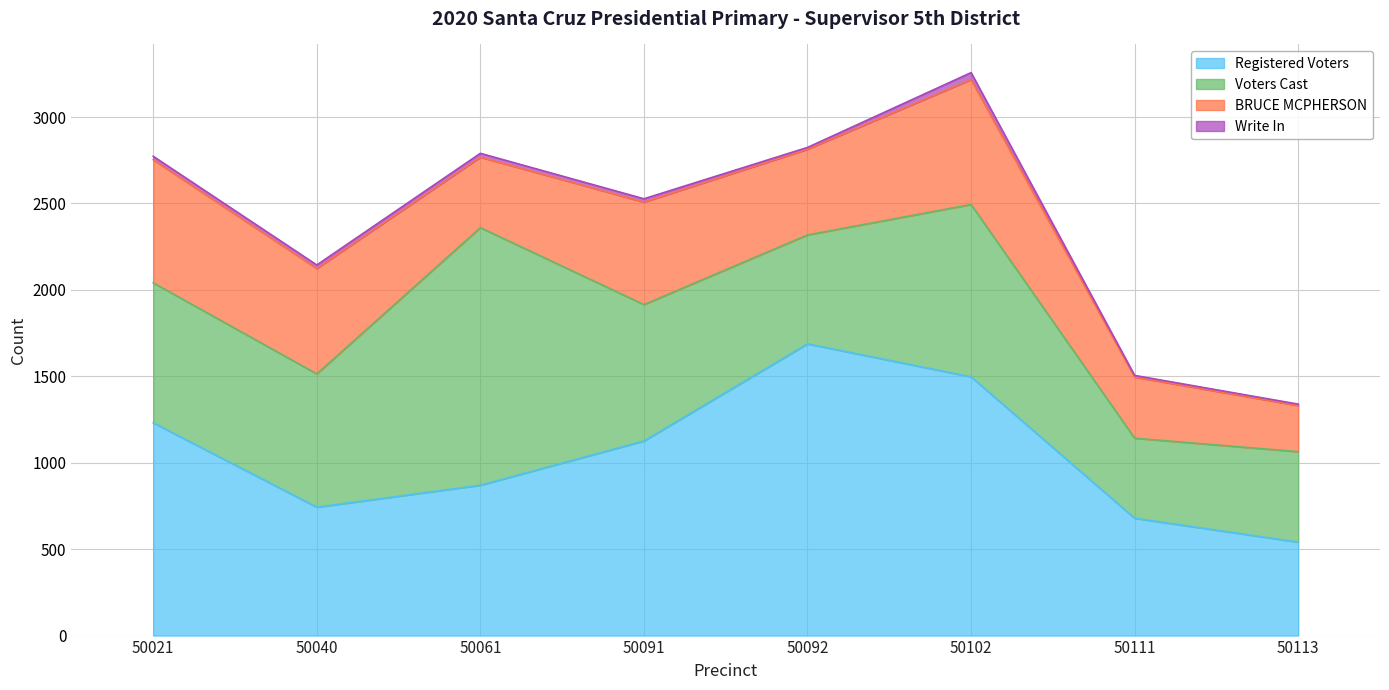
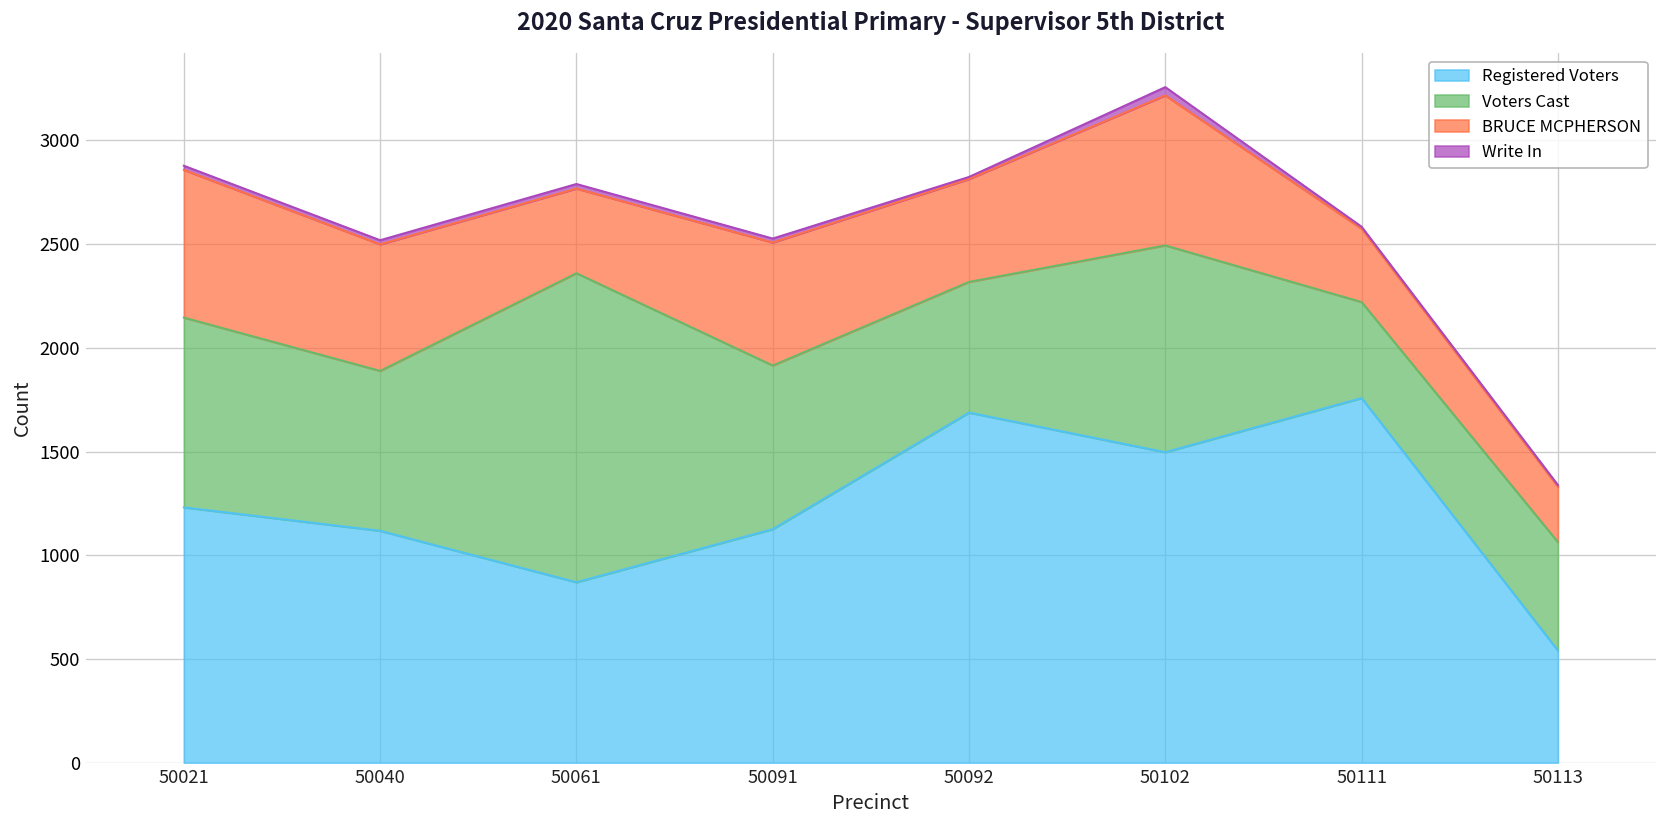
Voters Cast, 50021: 810 -> 920
Registered Voters, 50040: 740 -> 1120
Registered Voters, 50111: 680 -> 1760
